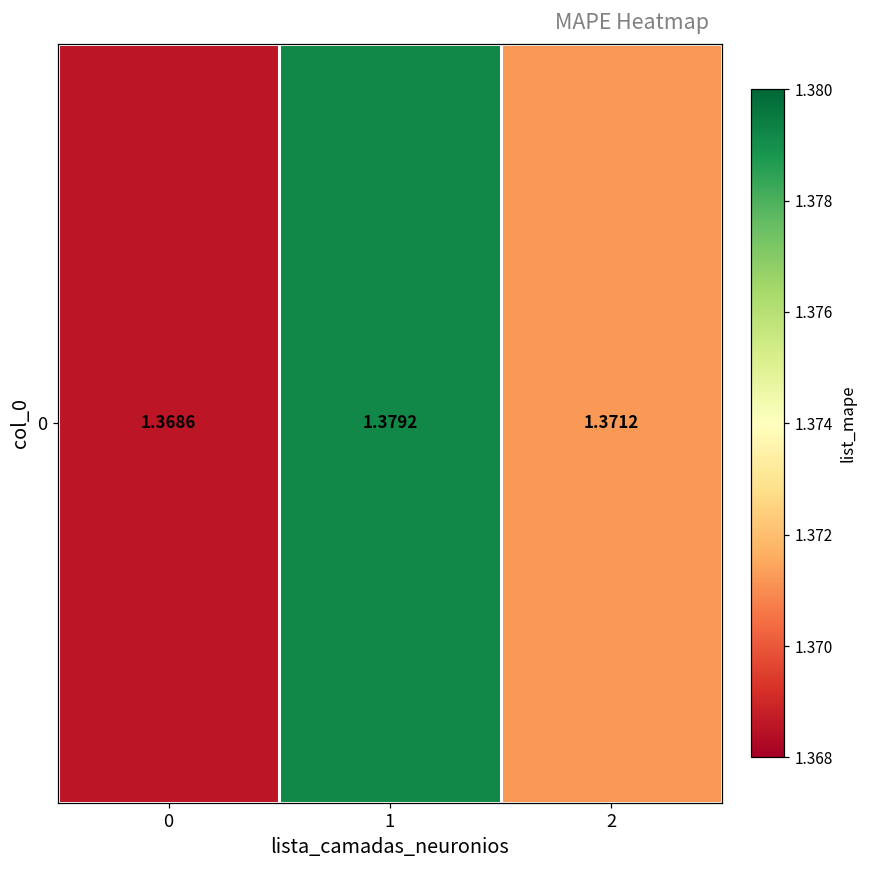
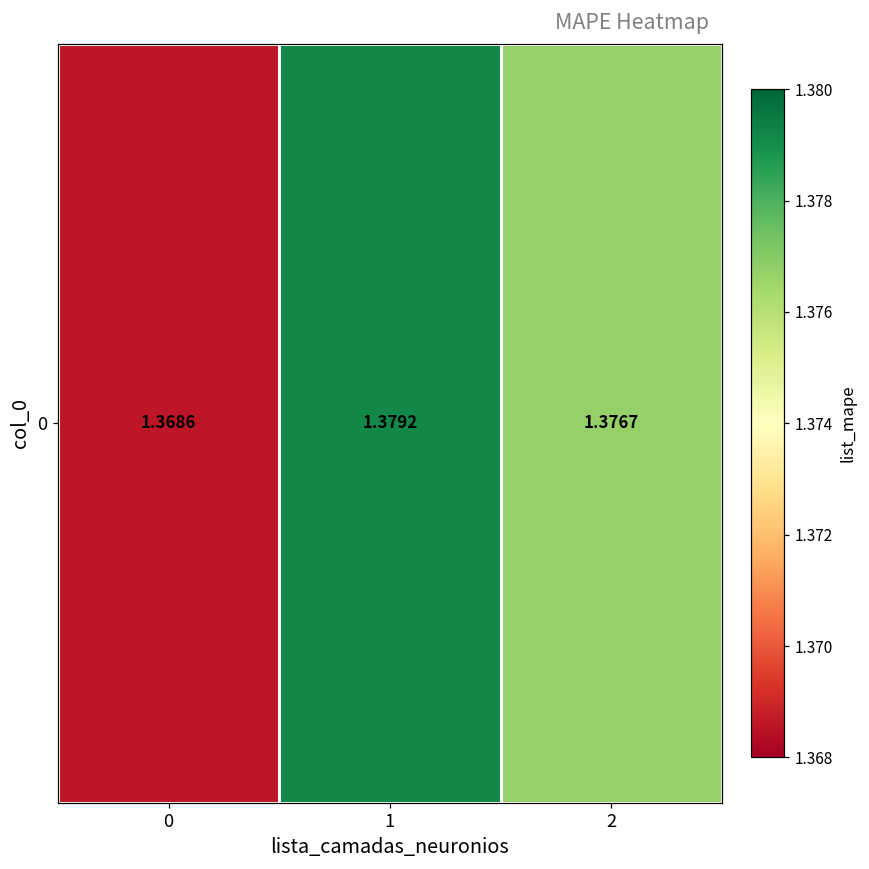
0, 2: 1.3712 -> 1.3767
